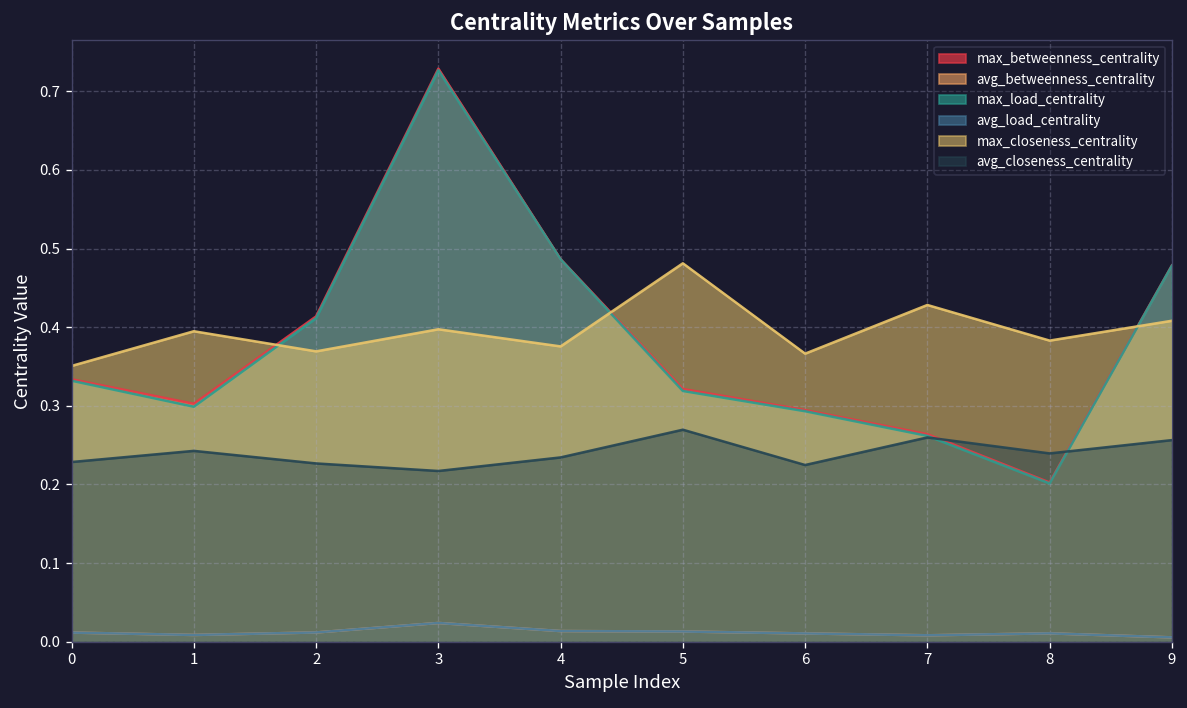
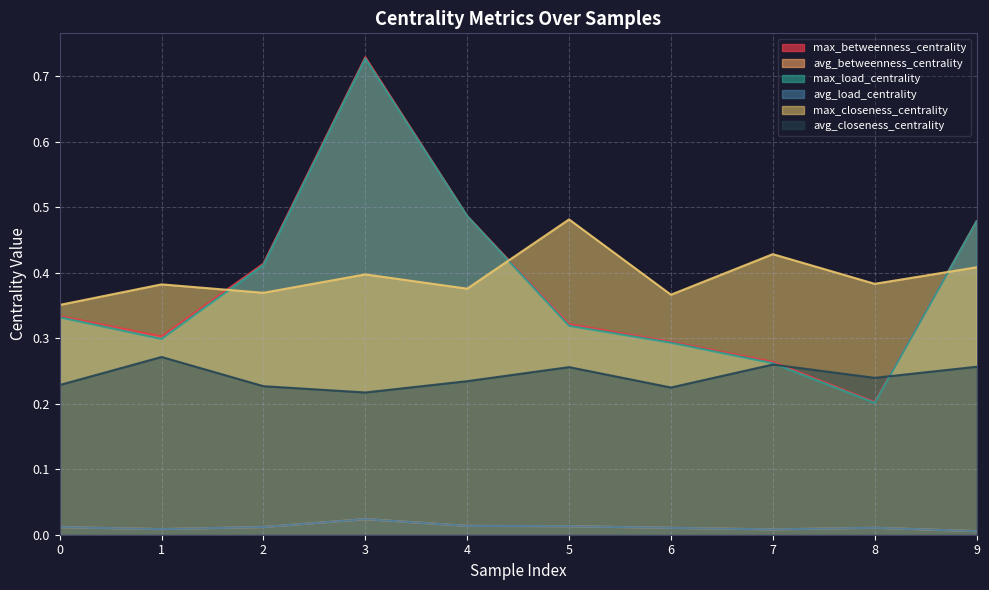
max_closeness_centrality, 1: 0.39 -> 0.38
avg_closeness_centrality, 1: 0.24 -> 0.27
avg_closeness_centrality, 5: 0.27 -> 0.26
